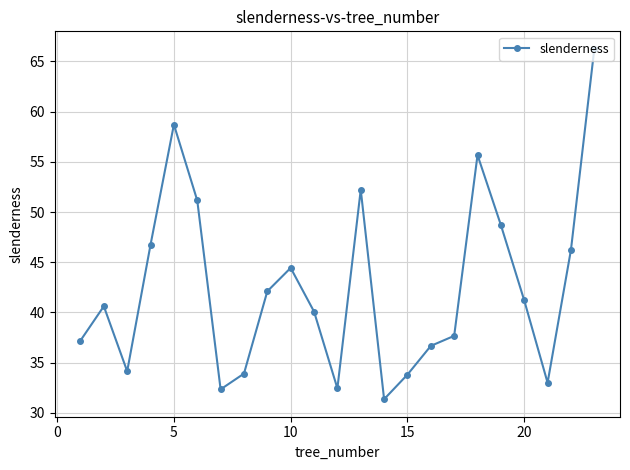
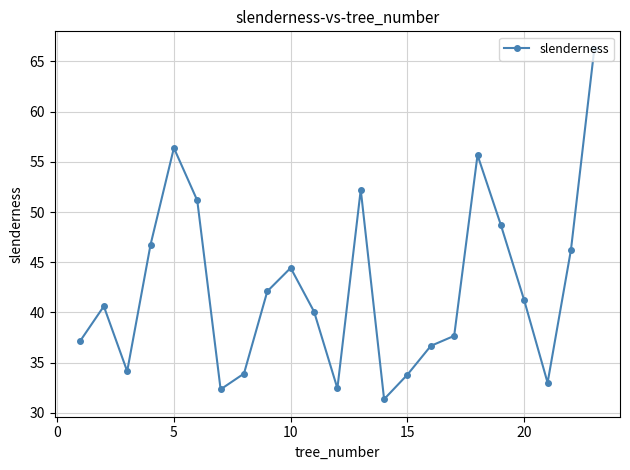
5: 58.7 -> 56.4
